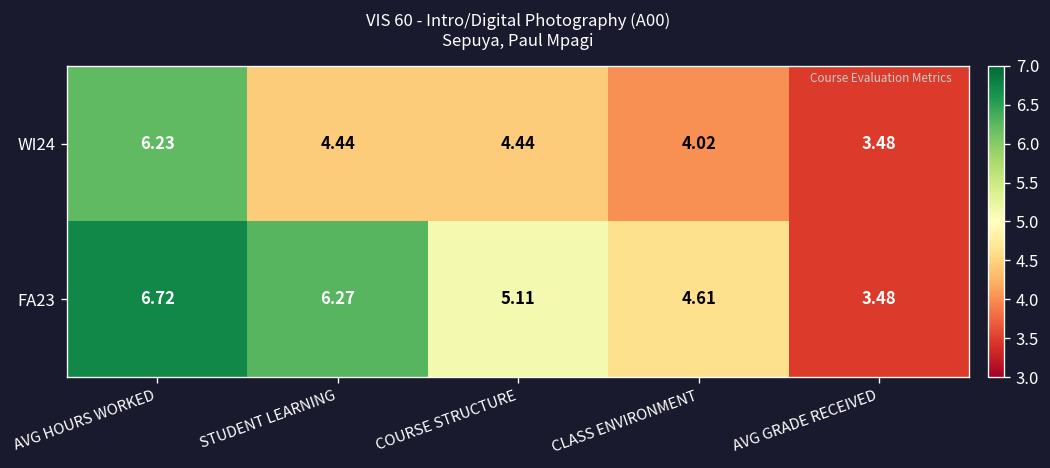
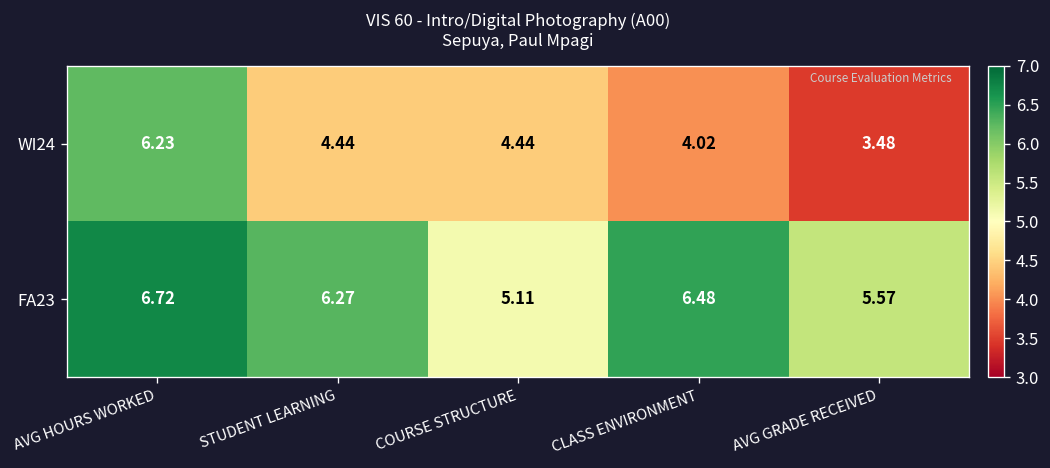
FA23, CLASS ENVIRONMENT: 4.61 -> 6.48
FA23, AVG GRADE RECEIVED: 3.48 -> 5.57
